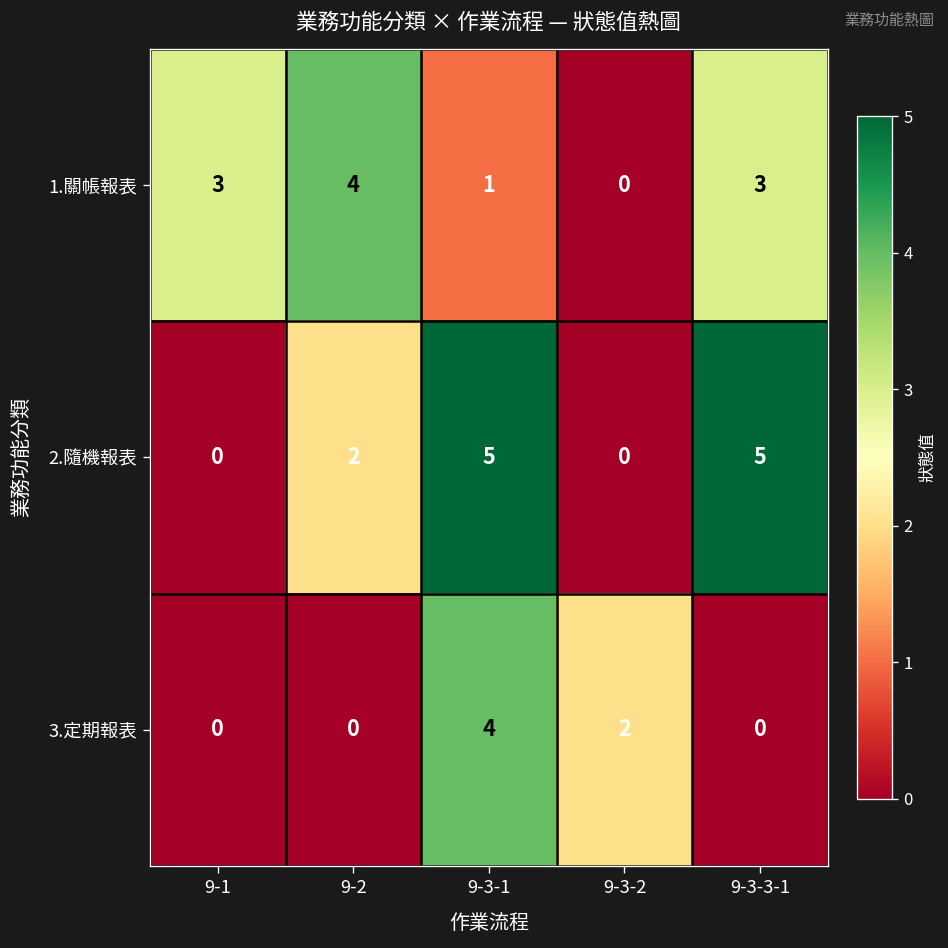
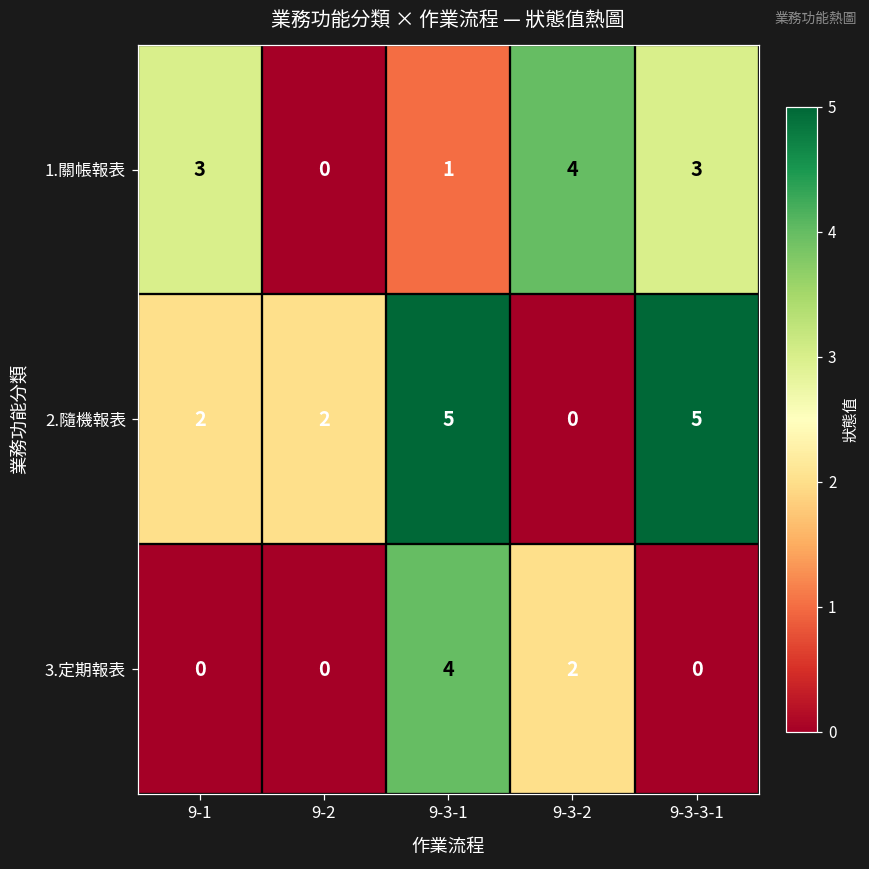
1.關帳報表, 9-2: 4 -> 0
1.關帳報表, 9-3-2: 0 -> 4
2.隨機報表, 9-1: 0 -> 2
